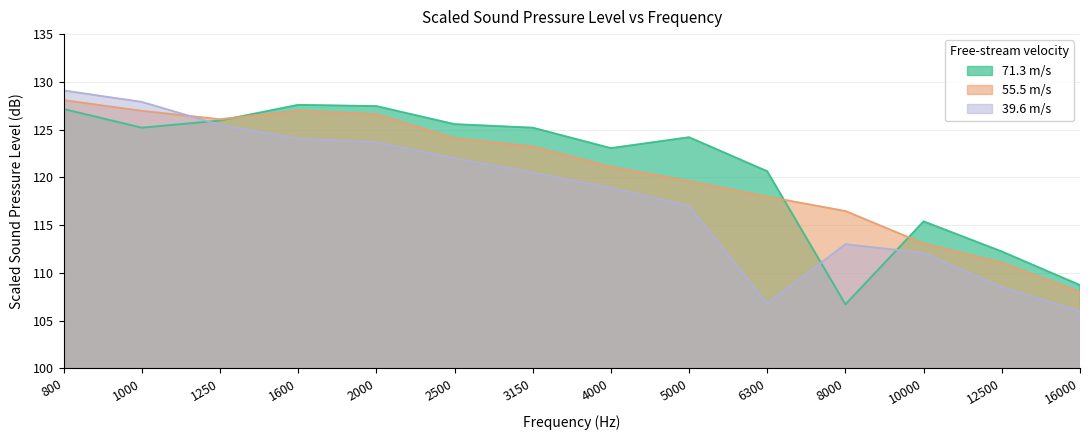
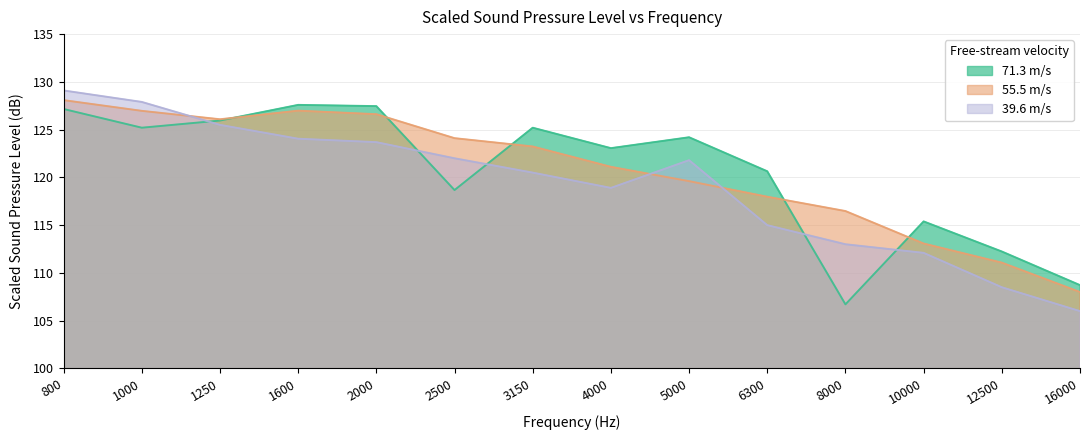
71.3 m/s, 2500: 126 -> 119
39.6 m/s, 5000: 117 -> 122
39.6 m/s, 6300: 107 -> 115
